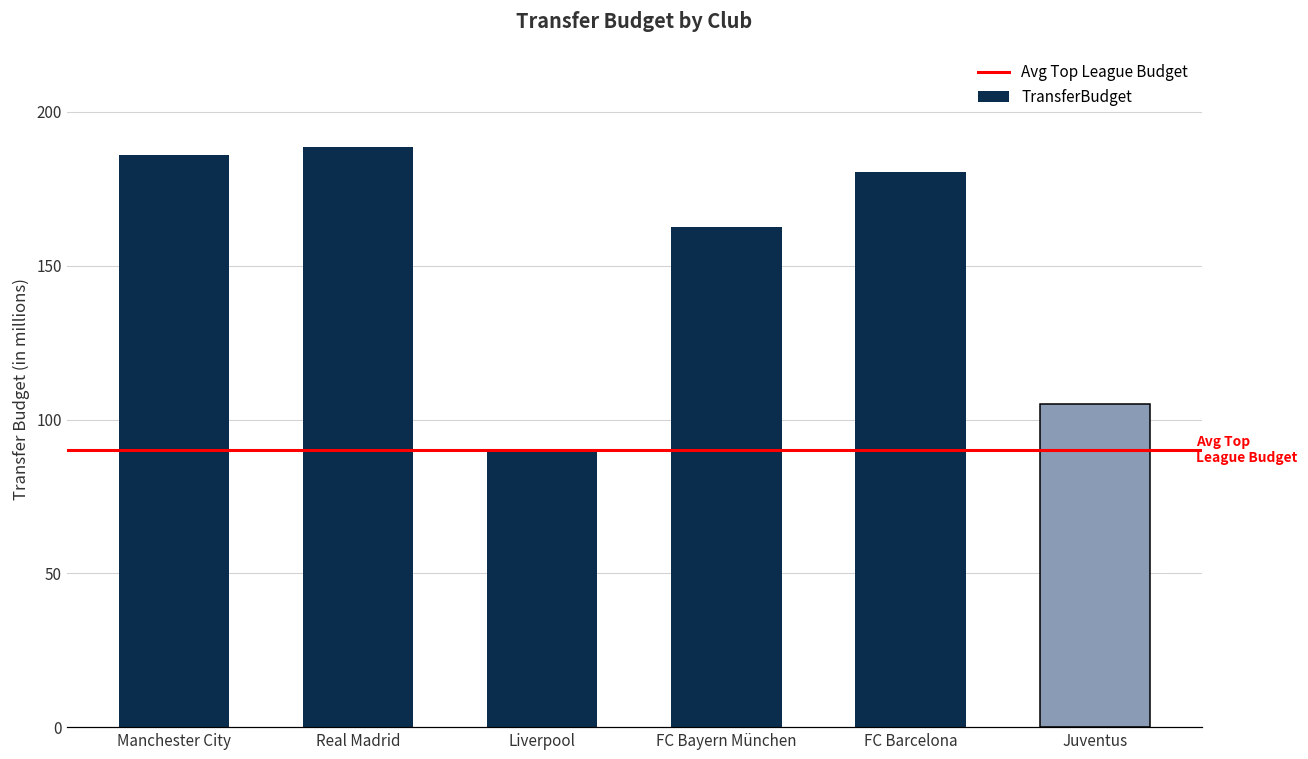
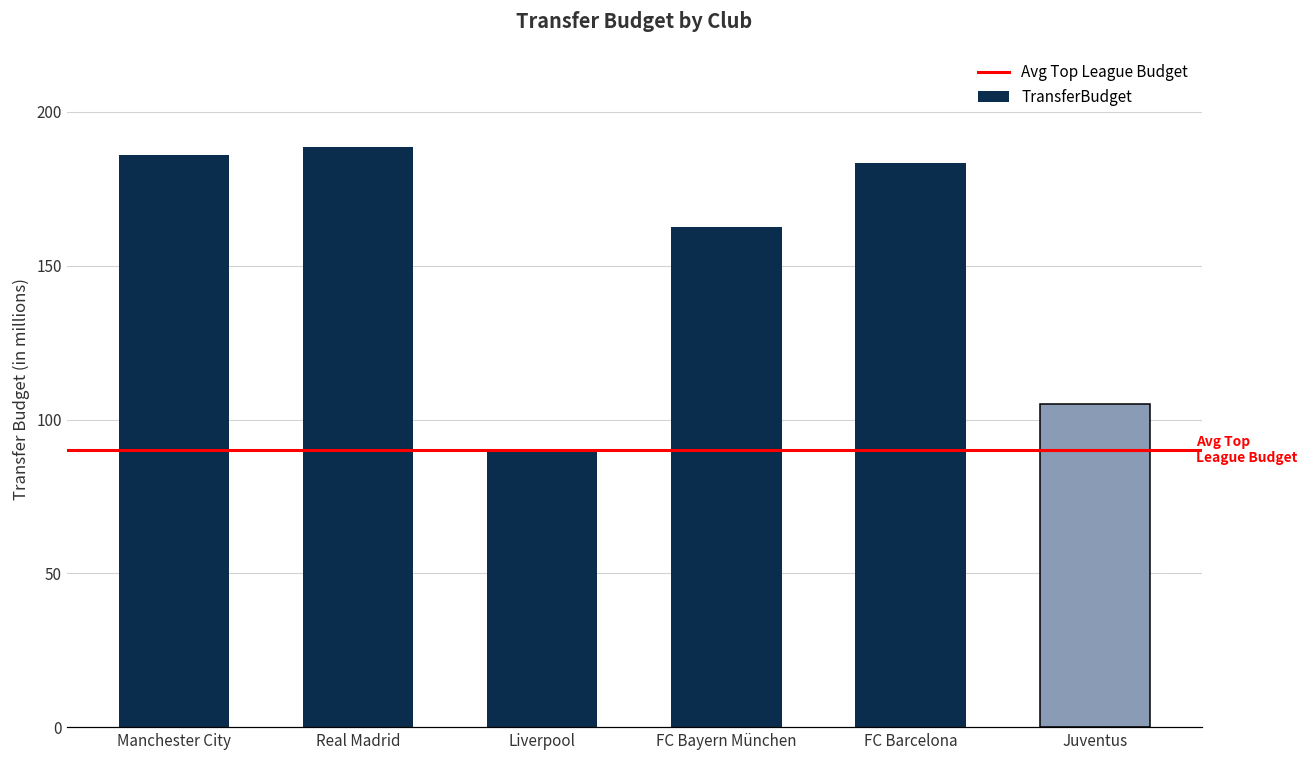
FC Barcelona: 181 -> 183
